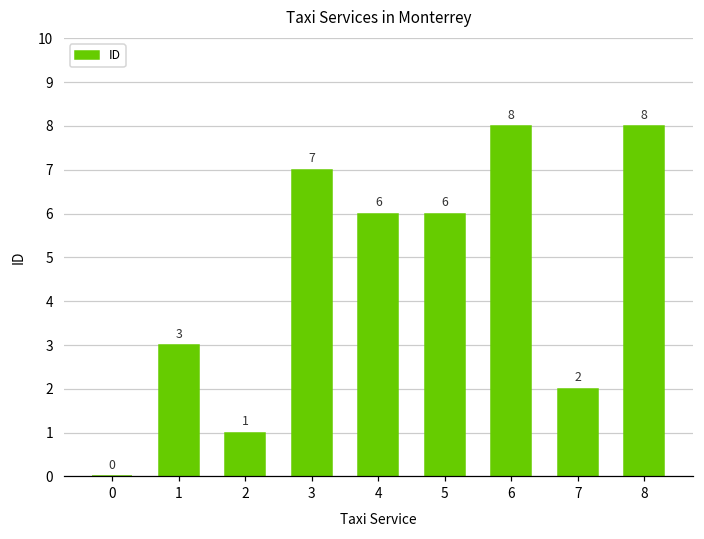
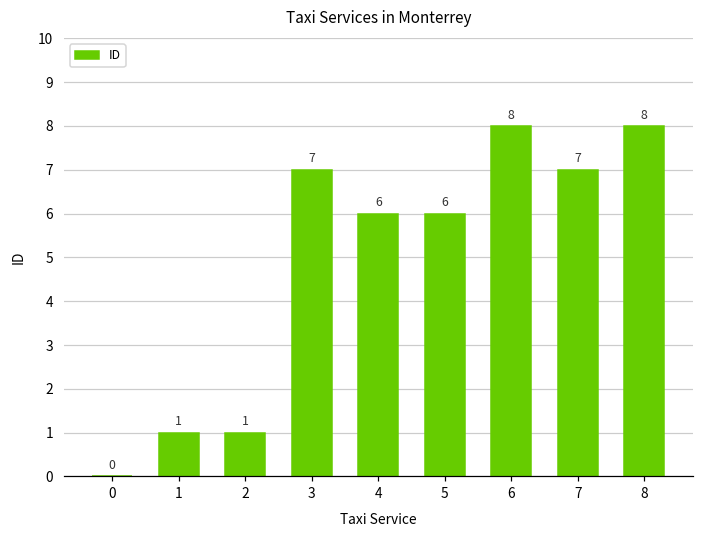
1: 3 -> 1
7: 2 -> 7
